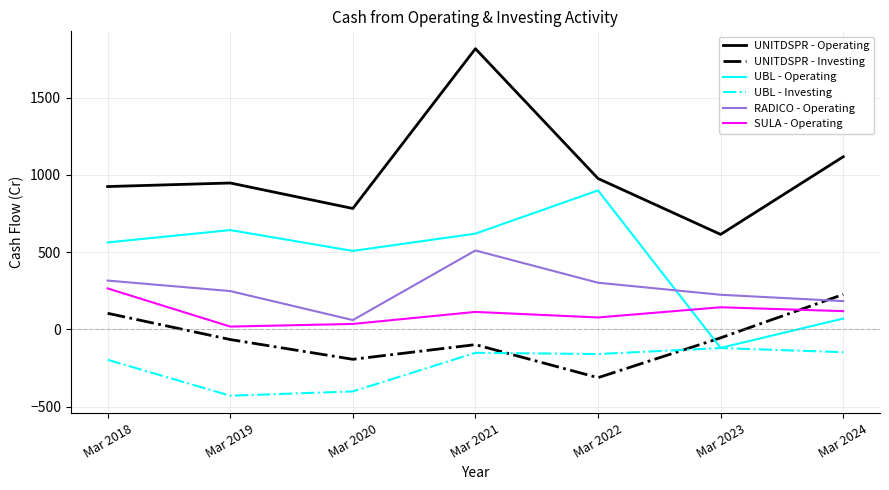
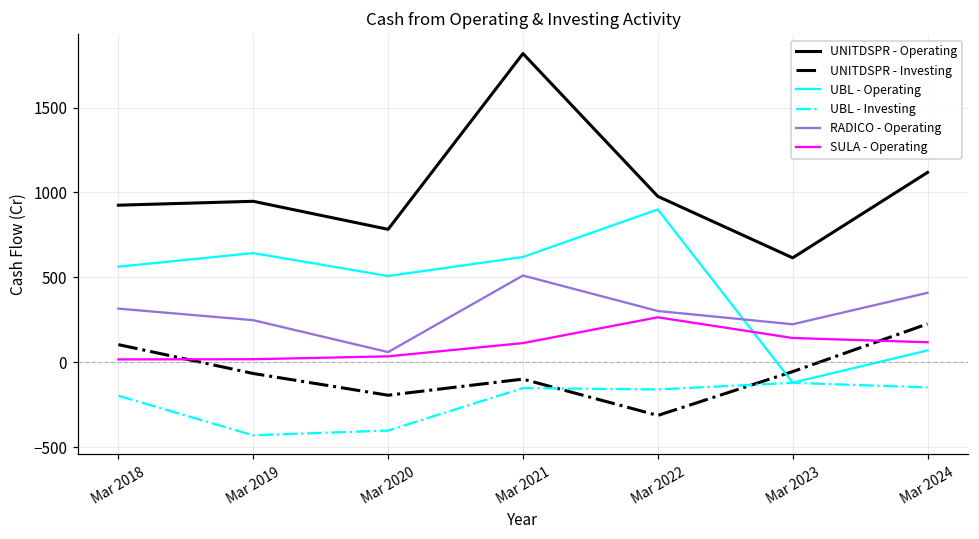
SULA - Operating, Mar 2018: 270 -> 20
SULA - Operating, Mar 2022: 80 -> 270
RADICO - Operating, Mar 2024: 180 -> 410
